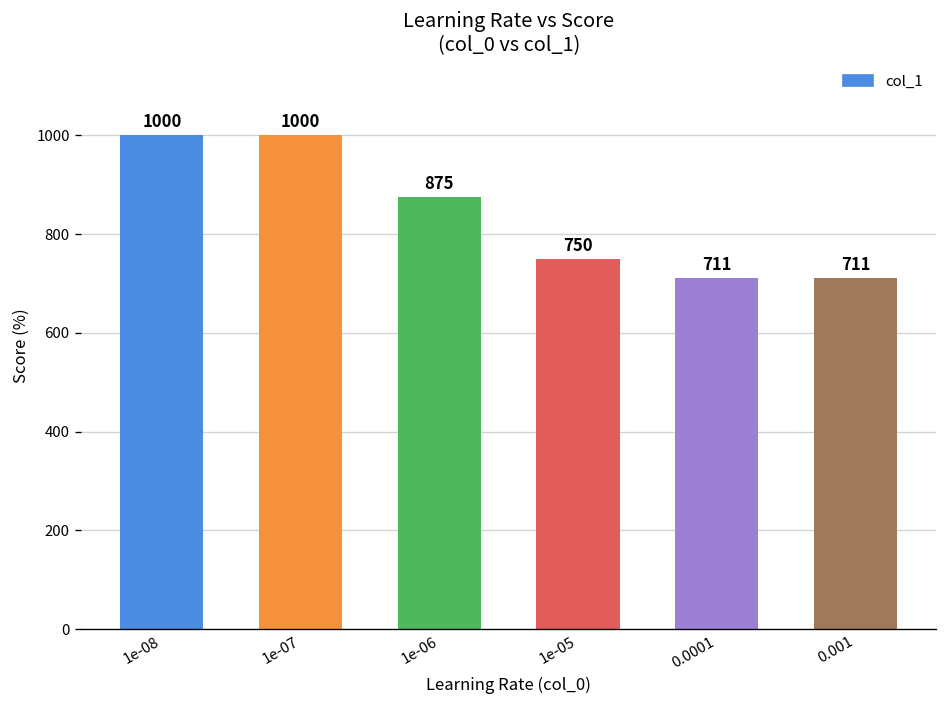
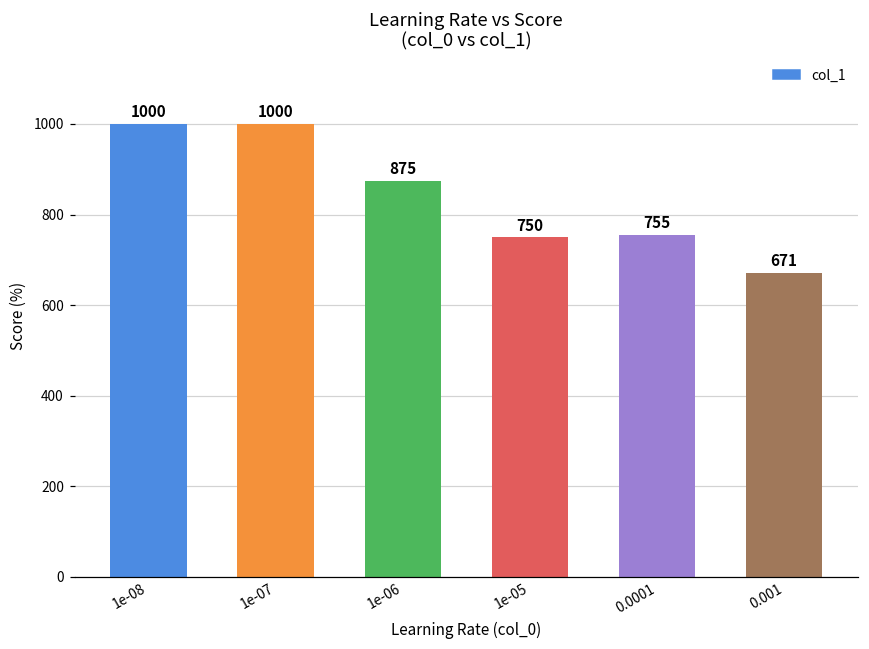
0.0001: 711 -> 755
0.001: 711 -> 671
